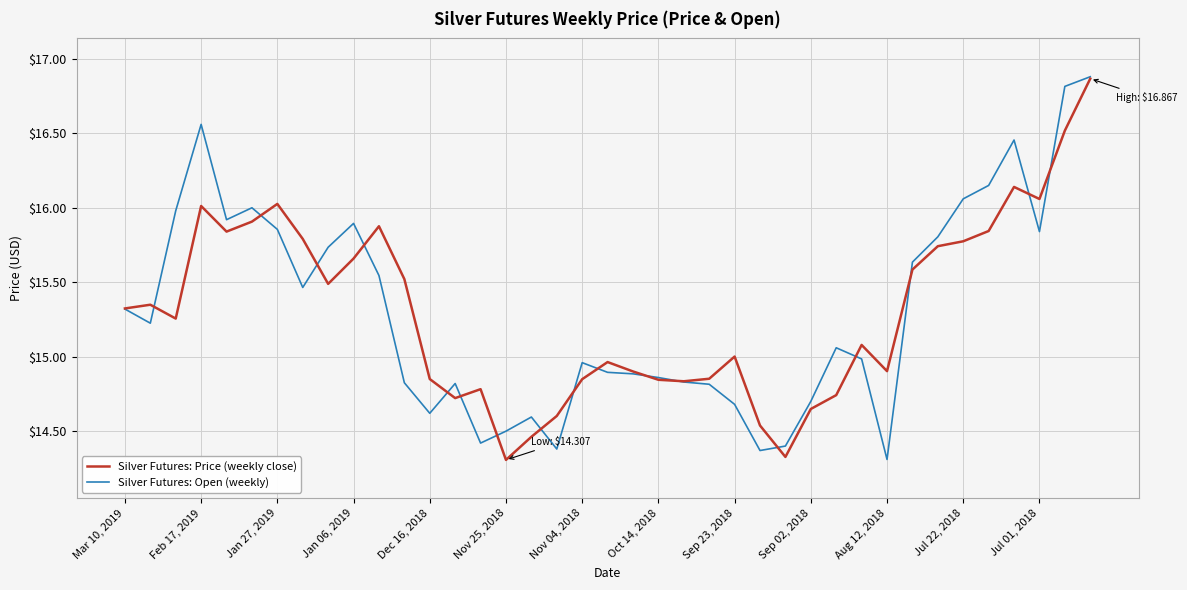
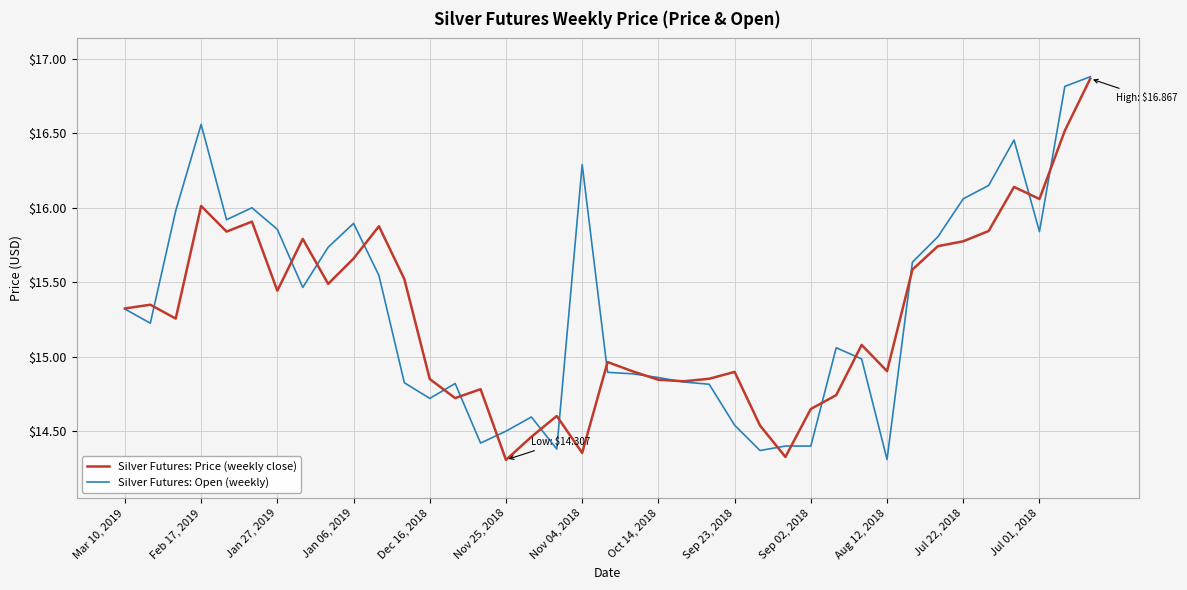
Silver Futures: Price (weekly close), Jan 27, 2019: $16.03 -> $15.44
Silver Futures: Open (weekly), Dec 16, 2018: $14.62 -> $14.72
Silver Futures: Price (weekly close), Nov 04, 2018: $14.85 -> $14.35
Silver Futures: Open (weekly), Nov 04, 2018: $14.96 -> $16.29
Silver Futures: Price (weekly close), Sep 23, 2018: $15.00 -> $14.90
Silver Futures: Open (weekly), Sep 23, 2018: $14.68 -> $14.54
Silver Futures: Open (weekly), Sep 02, 2018: $14.7 -> $14.4
